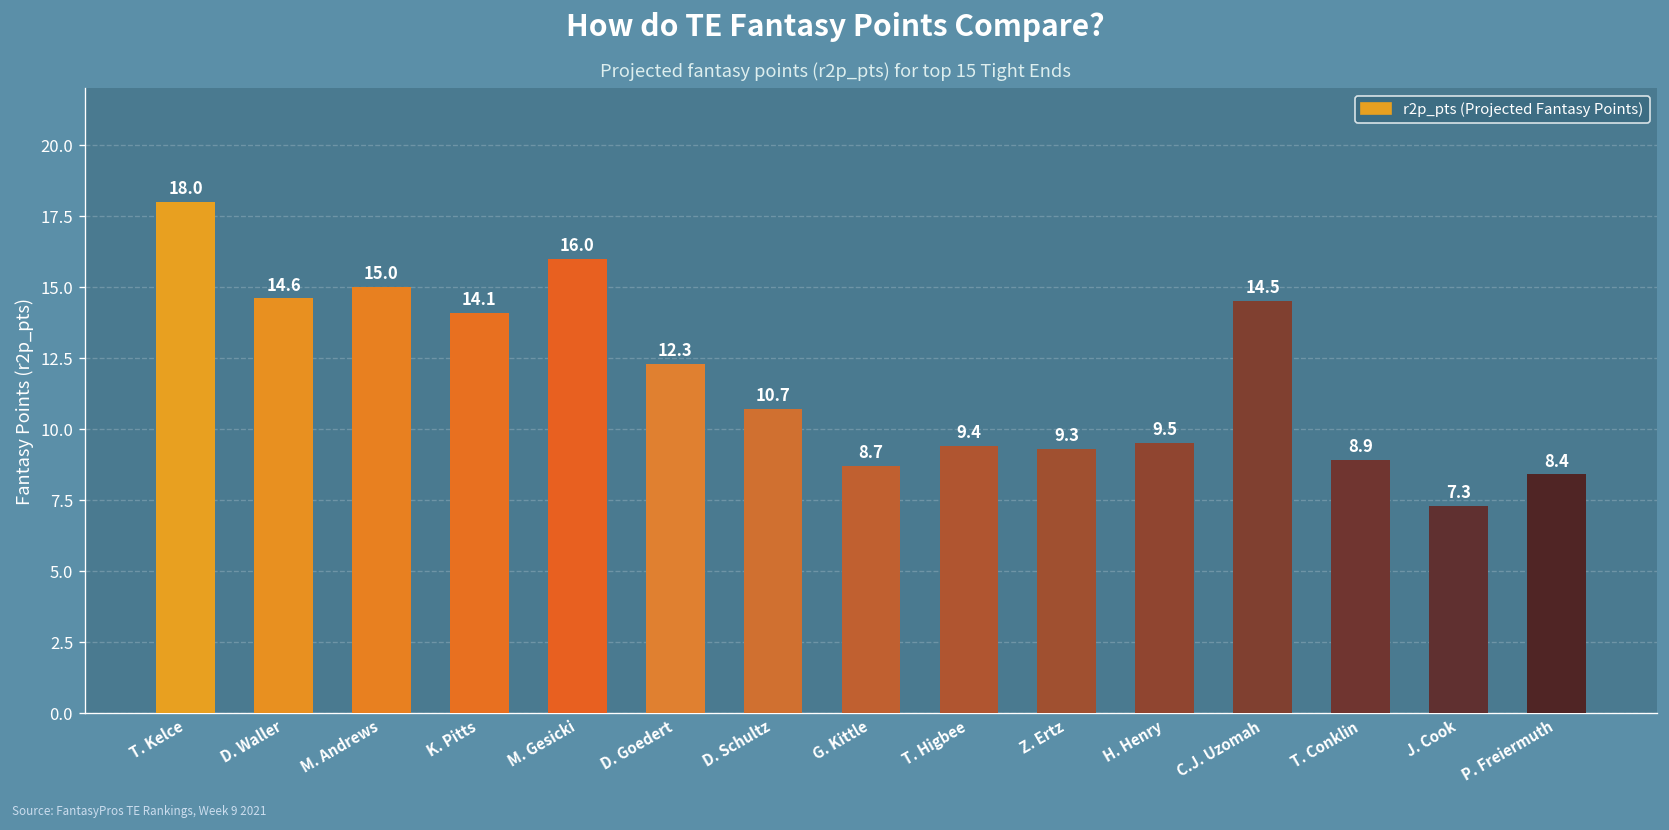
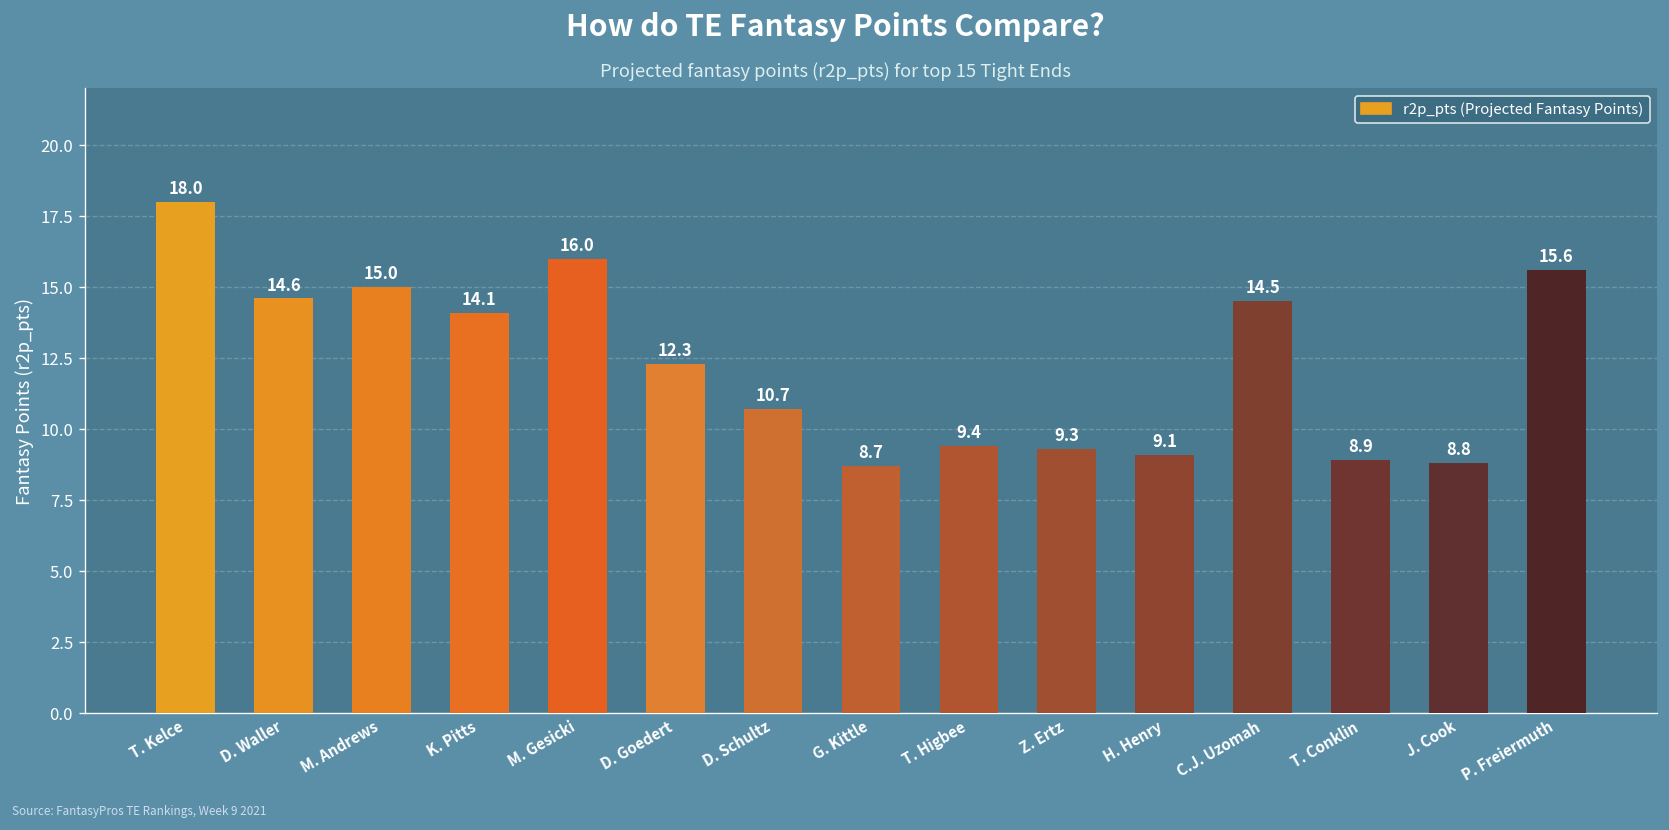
H. Henry: 9.5 -> 9.1
J. Cook: 7.3 -> 8.8
P. Freiermuth: 8.4 -> 15.6
